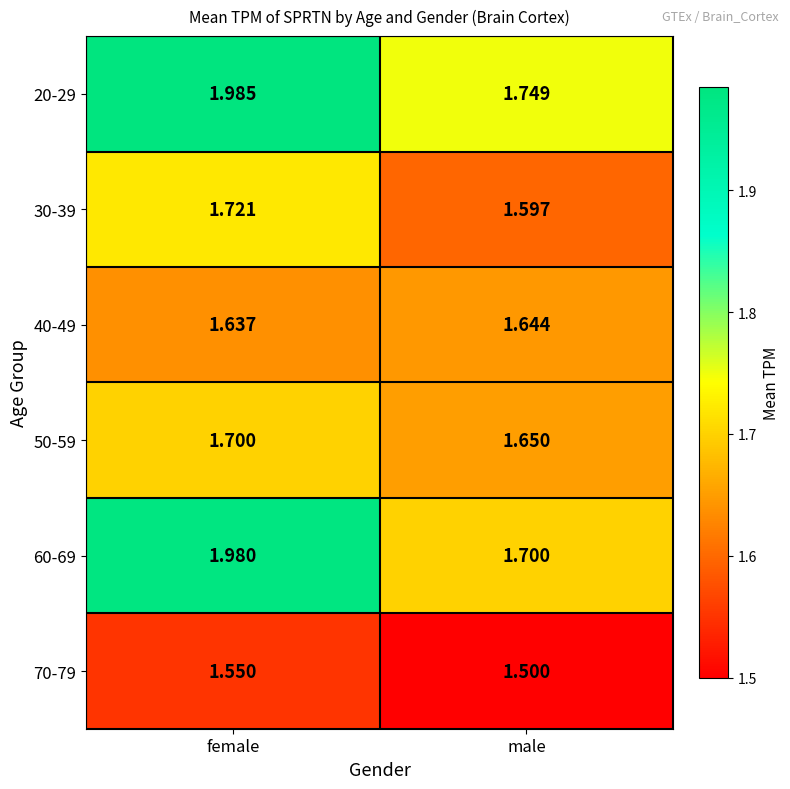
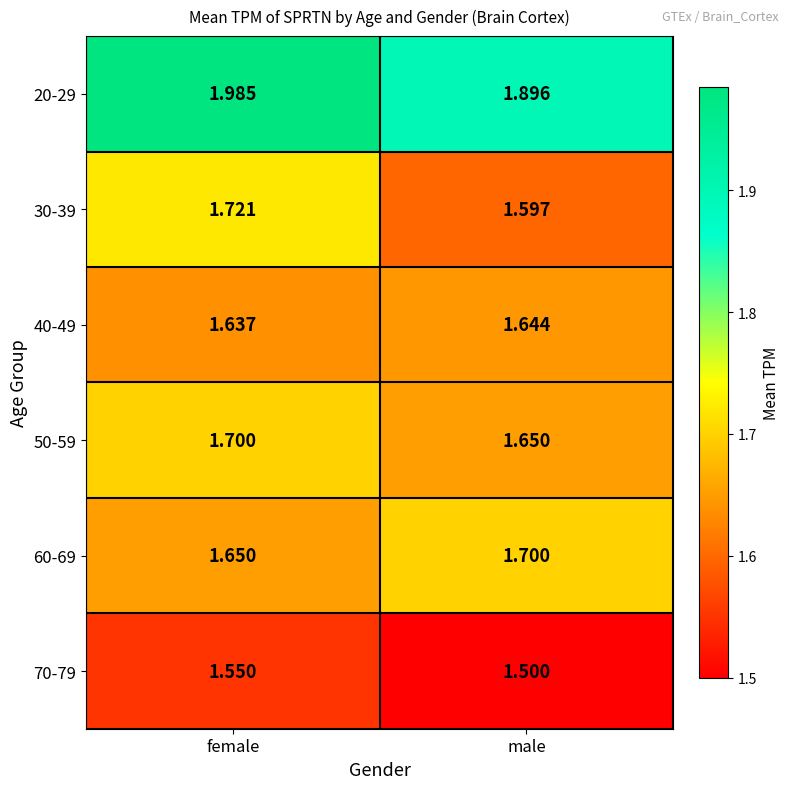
20-29, male: 1.749 -> 1.896
60-69, female: 1.980 -> 1.650
